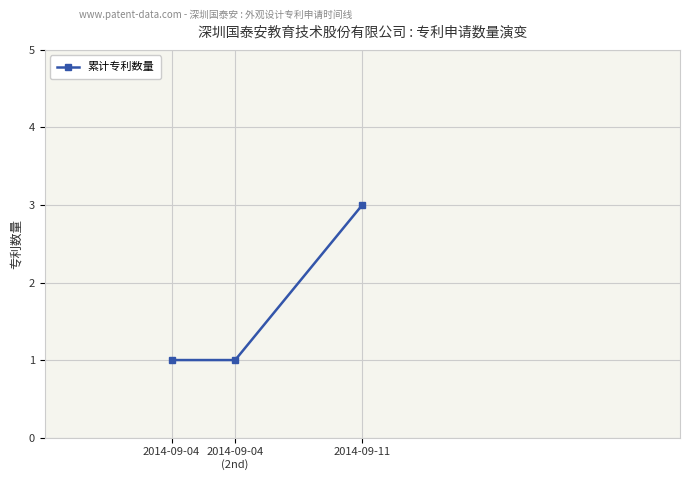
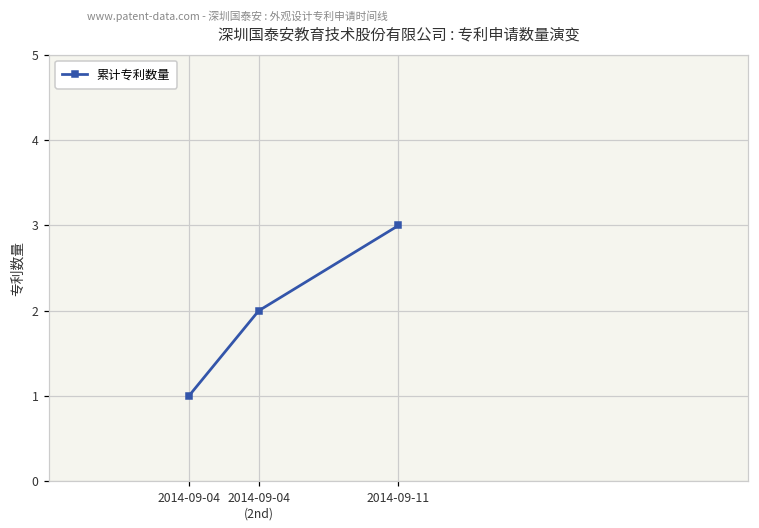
2014-09-04 (2nd): 1 -> 2
